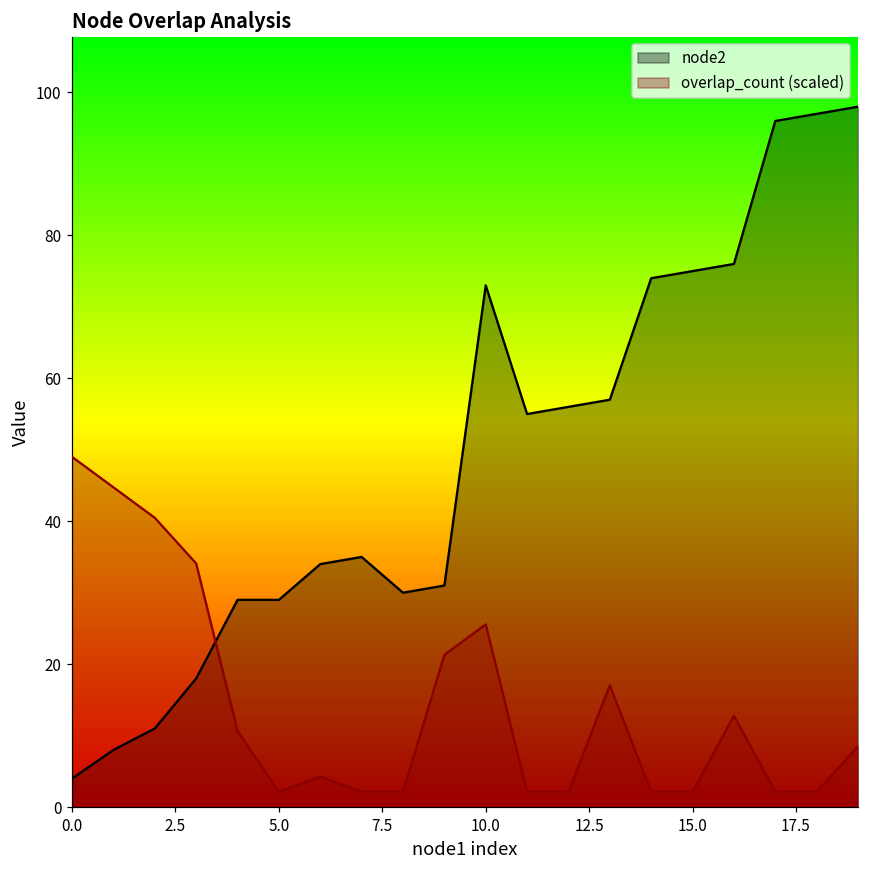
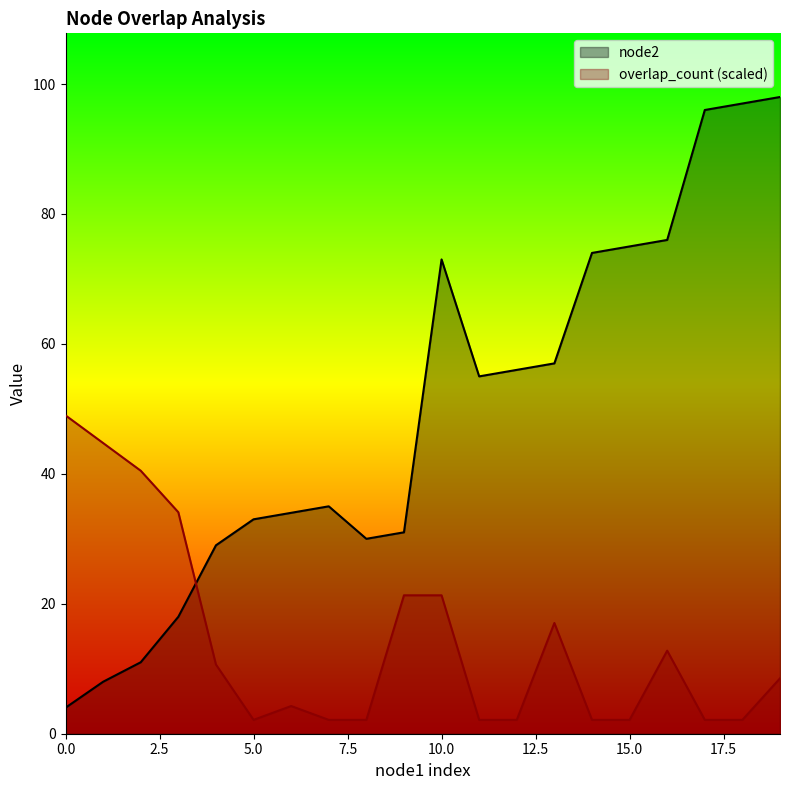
node2, 5.0: 29 -> 33
overlap_count (scaled), 10.0: 26 -> 21
